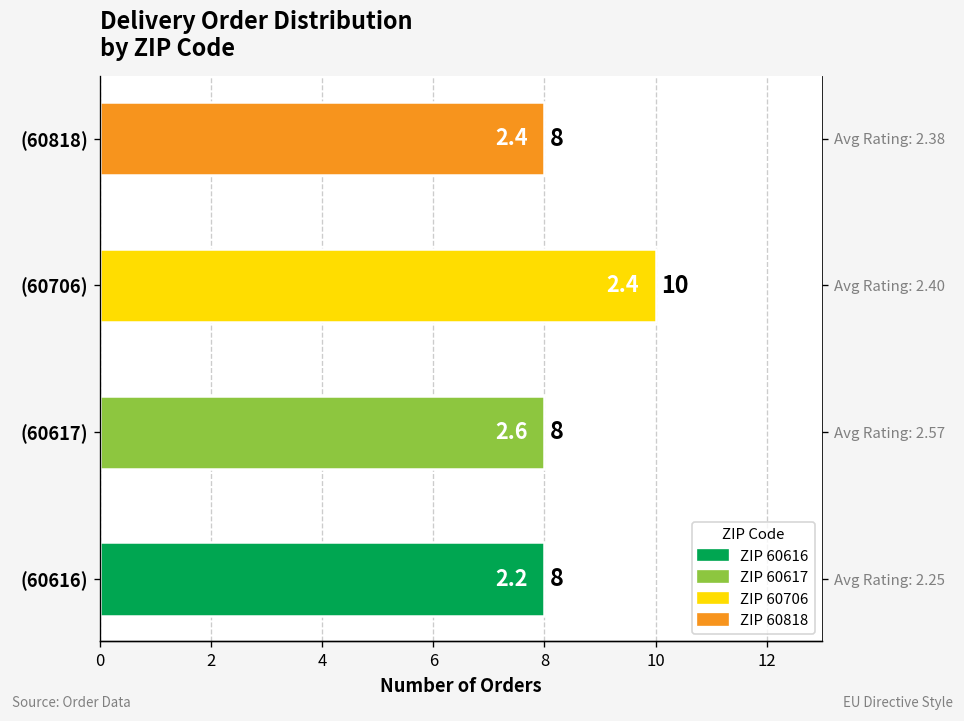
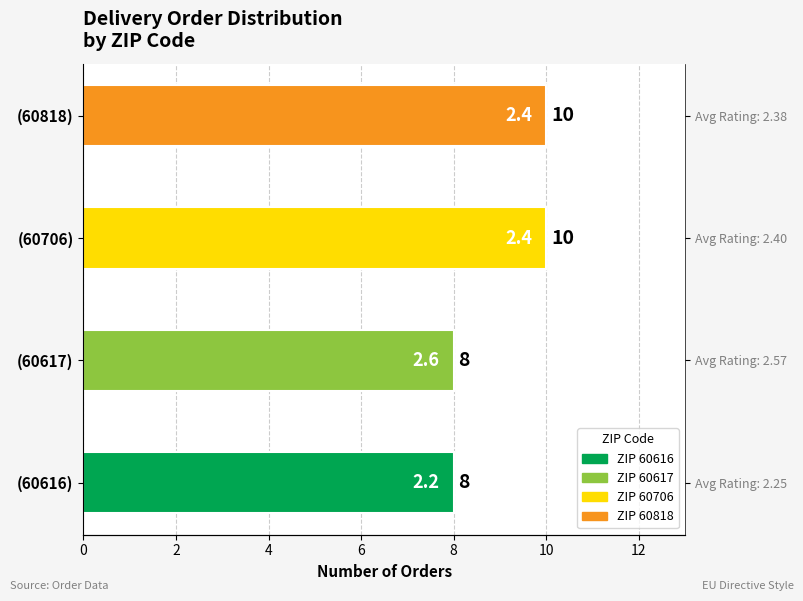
(60818): 8 -> 10
